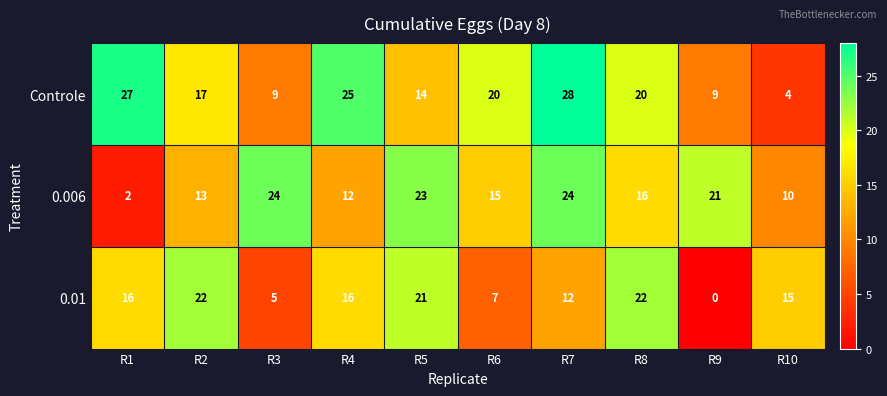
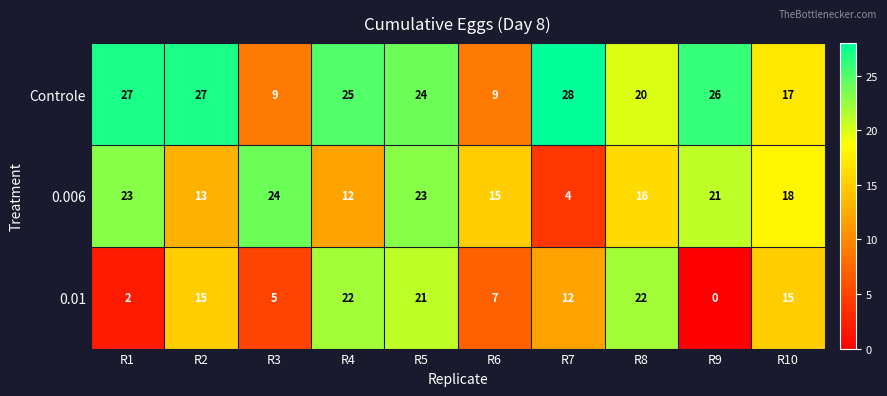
Controle, R2: 17 -> 27
Controle, R5: 14 -> 24
Controle, R6: 20 -> 9
Controle, R9: 9 -> 26
Controle, R10: 4 -> 17
0.006, R1: 2 -> 23
0.006, R7: 24 -> 4
0.006, R10: 10 -> 18
0.01, R1: 16 -> 2
0.01, R2: 22 -> 15
0.01, R4: 16 -> 22
